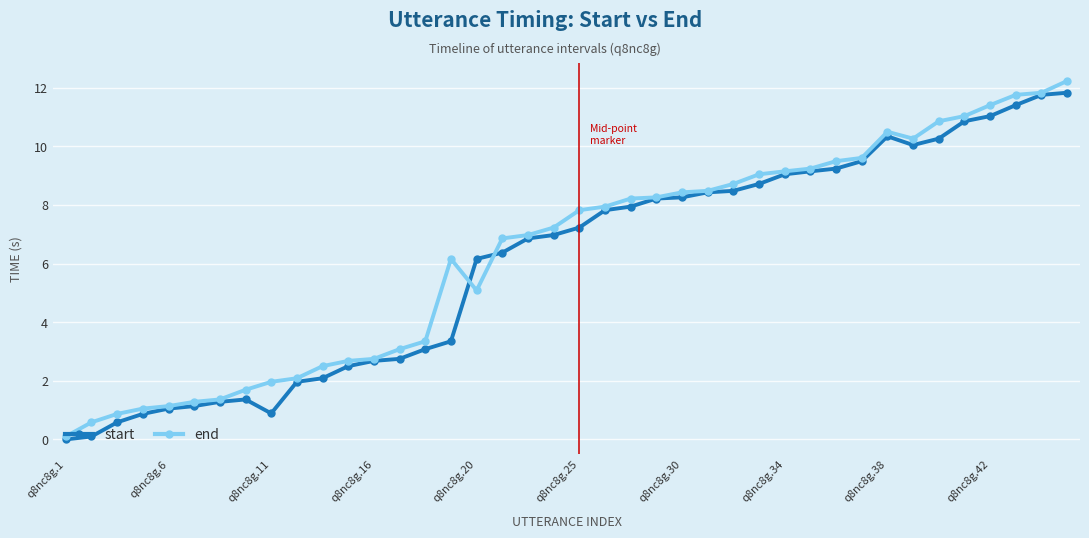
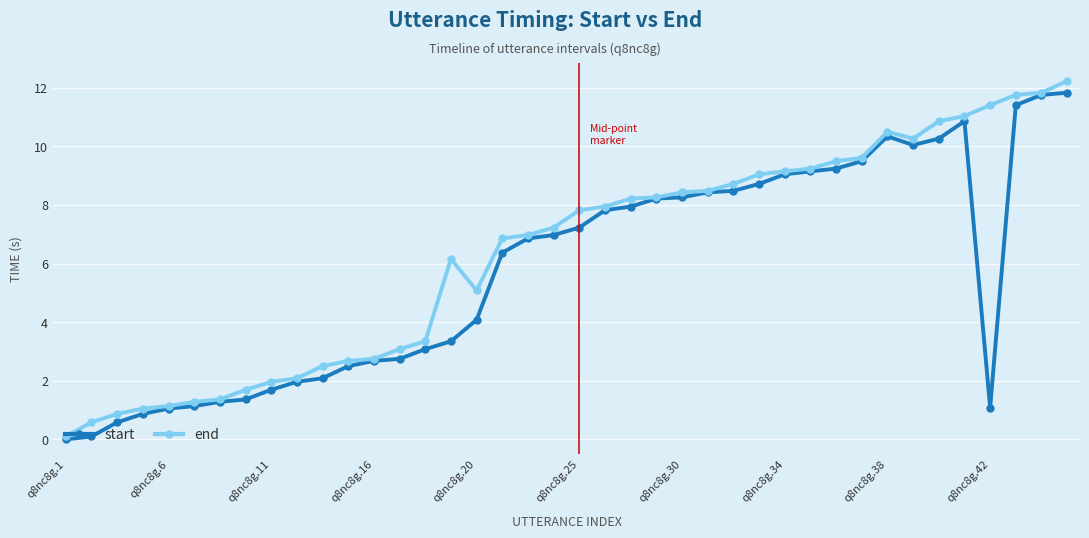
start, q8nc8g.11: 0.9 -> 1.7
start, q8nc8g.20: 6.2 -> 4.1
start, q8nc8g.42: 11.0 -> 1.1
